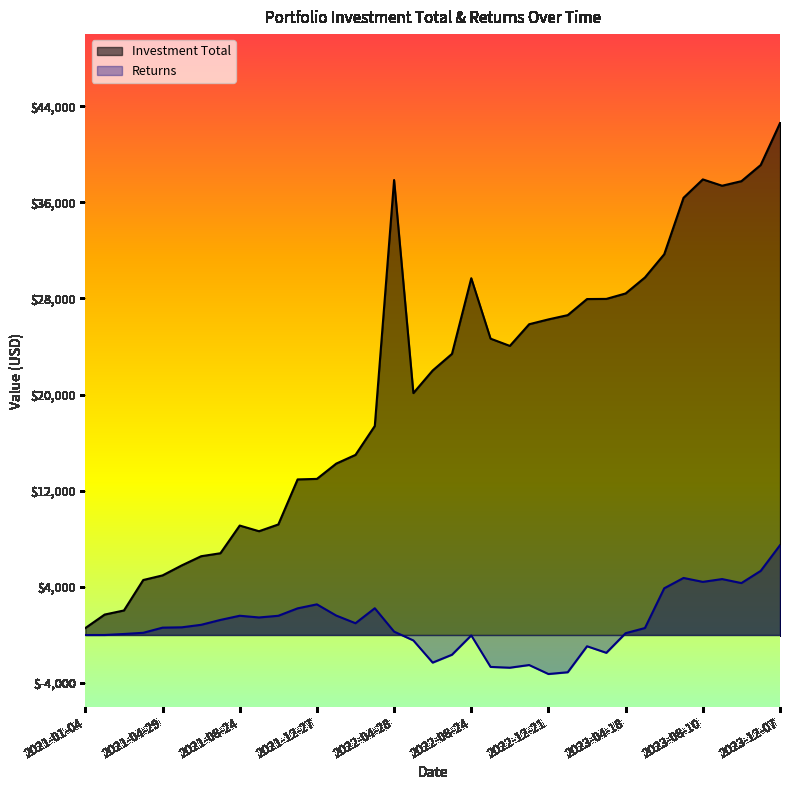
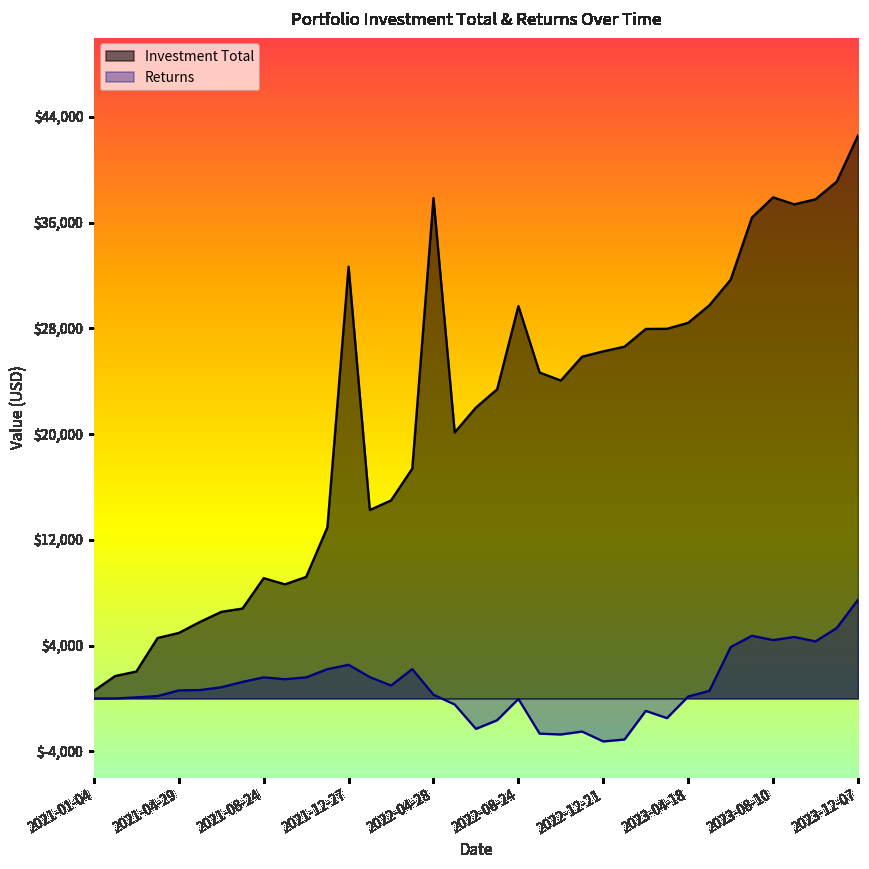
Investment Total, 2021-12-27: $13,000 -> $32,700
